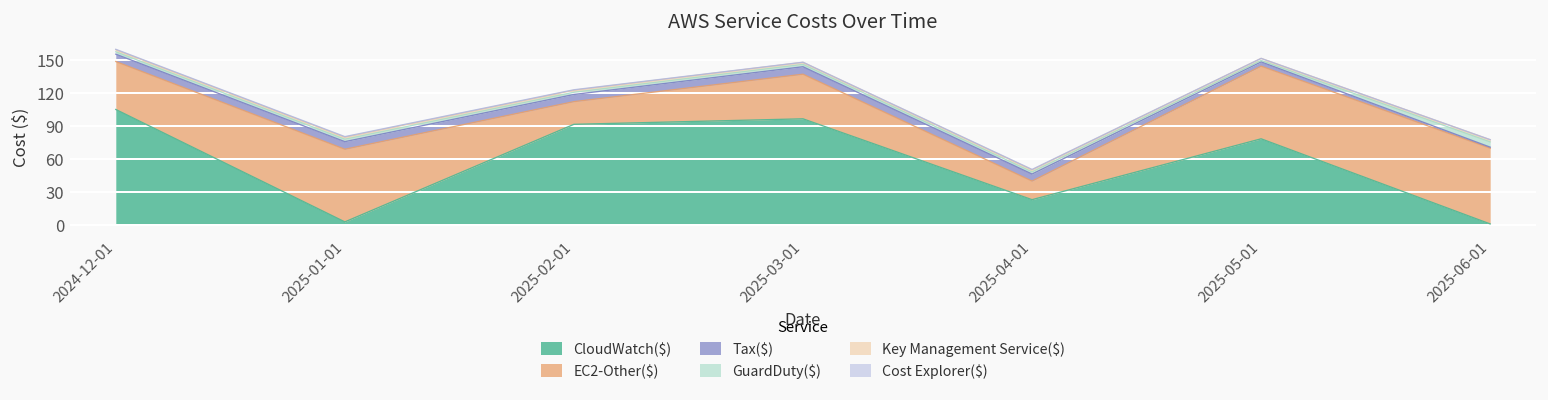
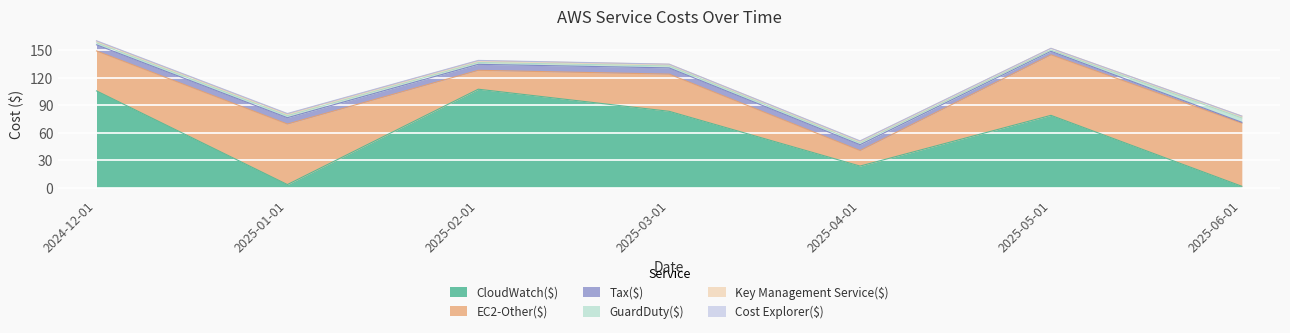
CloudWatch($), 2025-02-01: 90 -> 110
CloudWatch($), 2025-03-01: 100 -> 80
